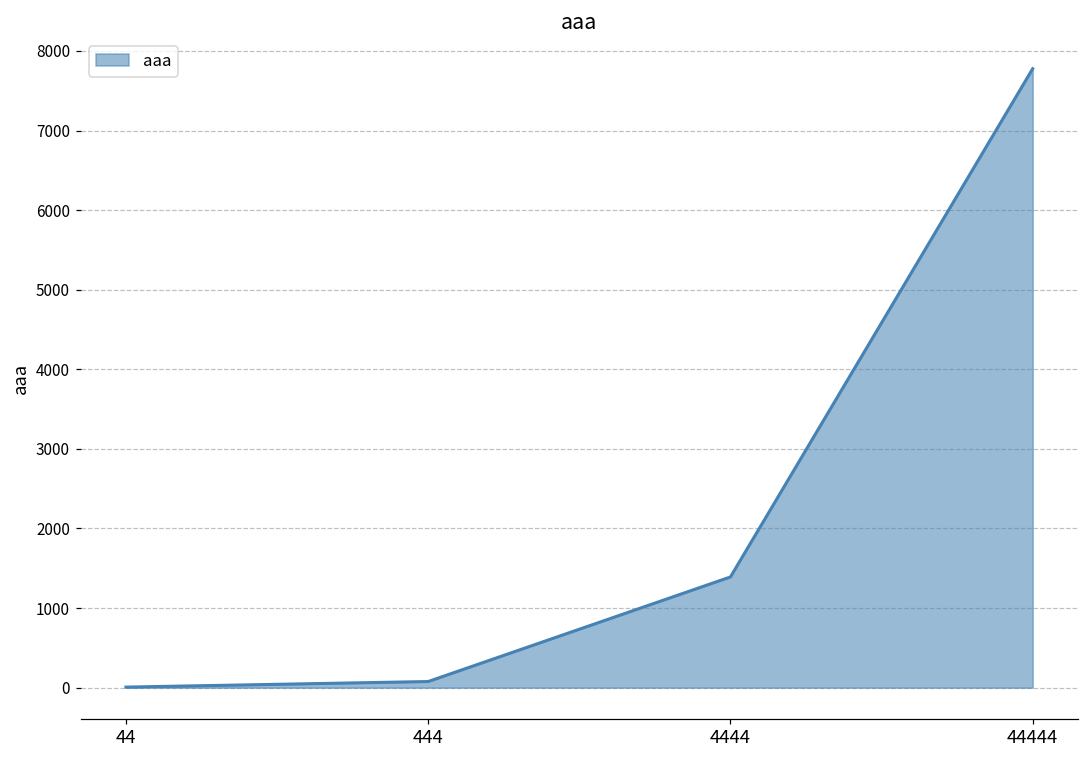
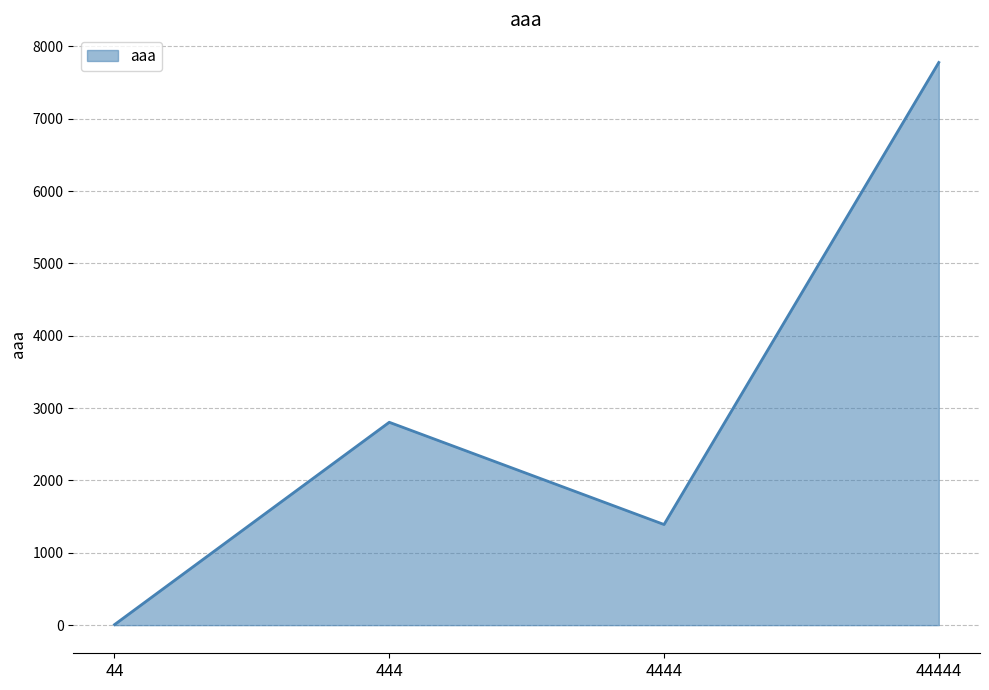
444: 100 -> 2800
